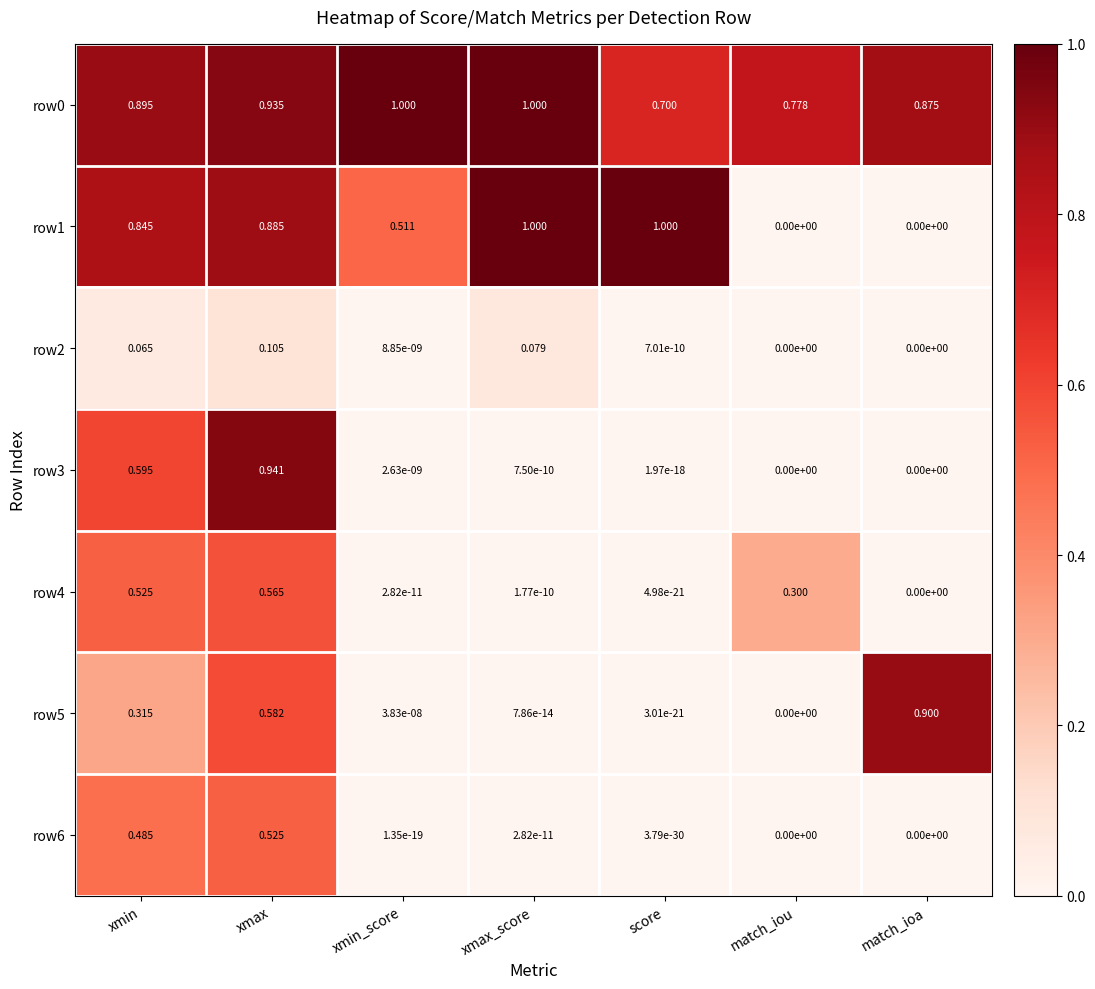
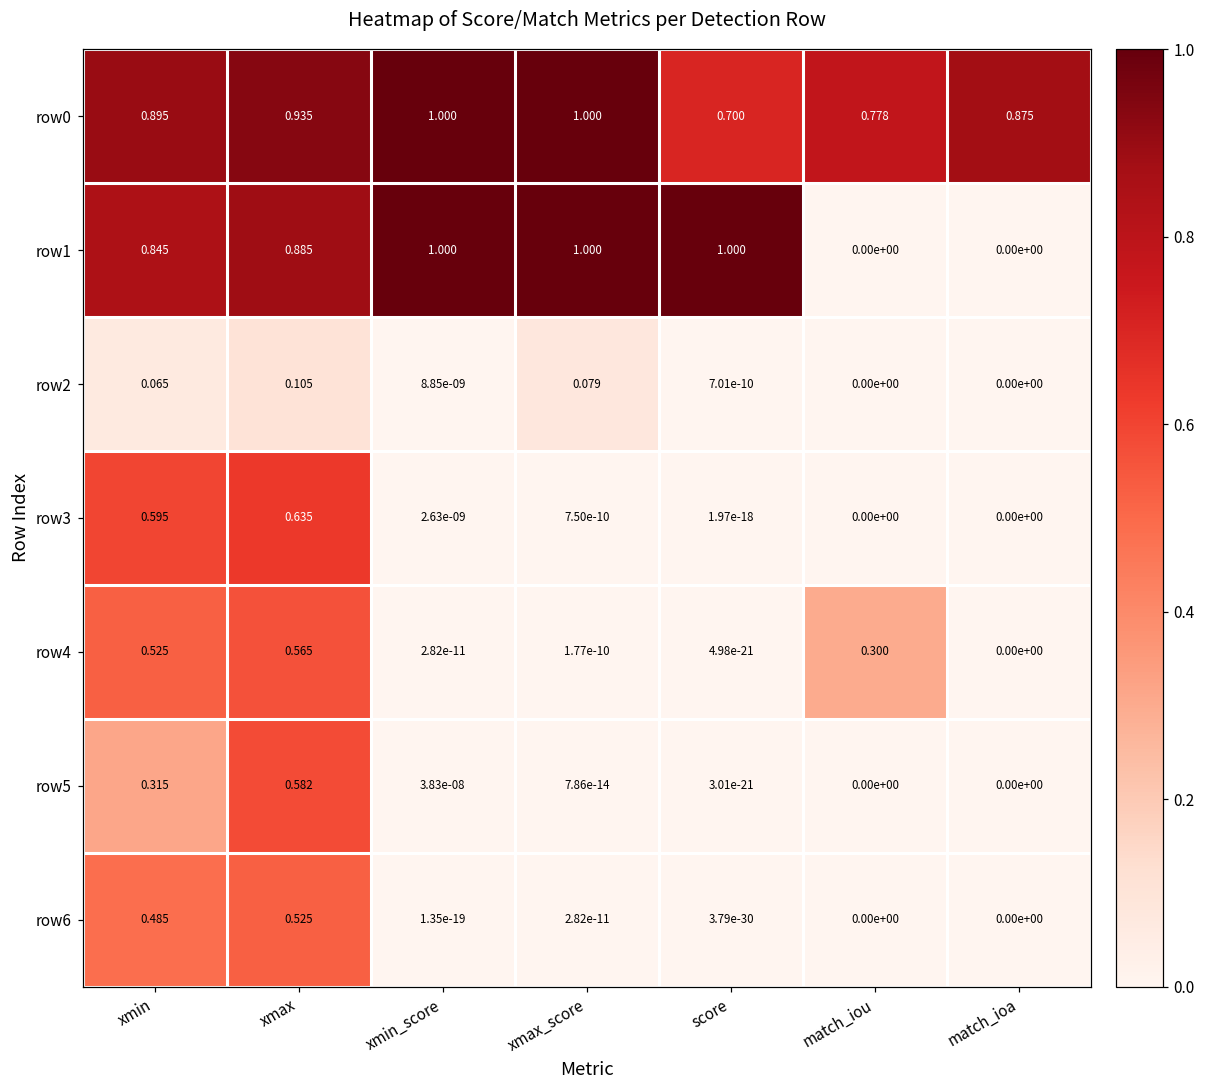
row1, xmin_score: 0.511 -> 1.000
row3, xmax: 0.941 -> 0.635
row5, match_ioa: 0.900 -> 0.00e+00
